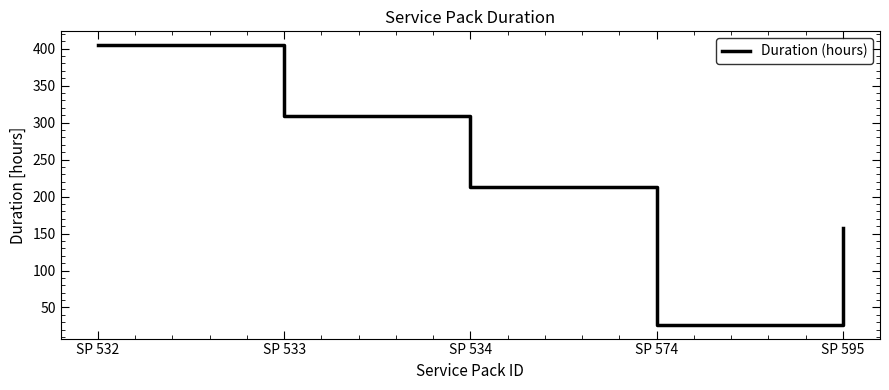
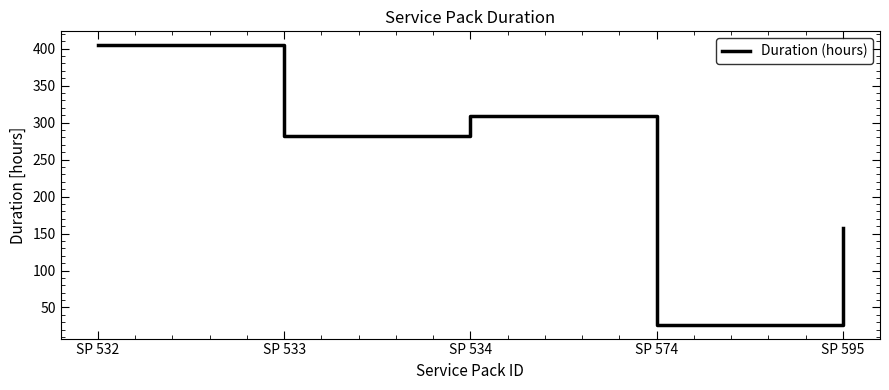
SP 533: 310 -> 280
SP 534: 210 -> 310
